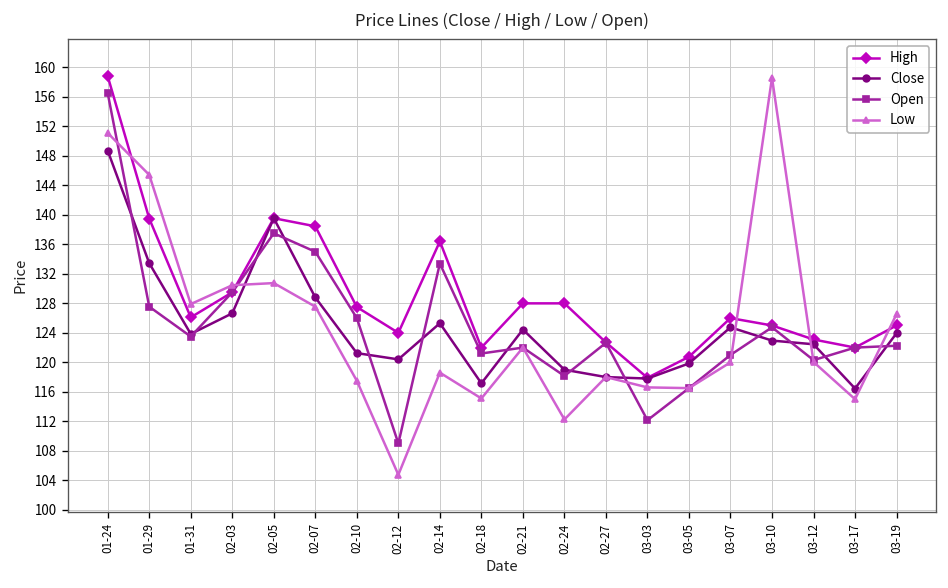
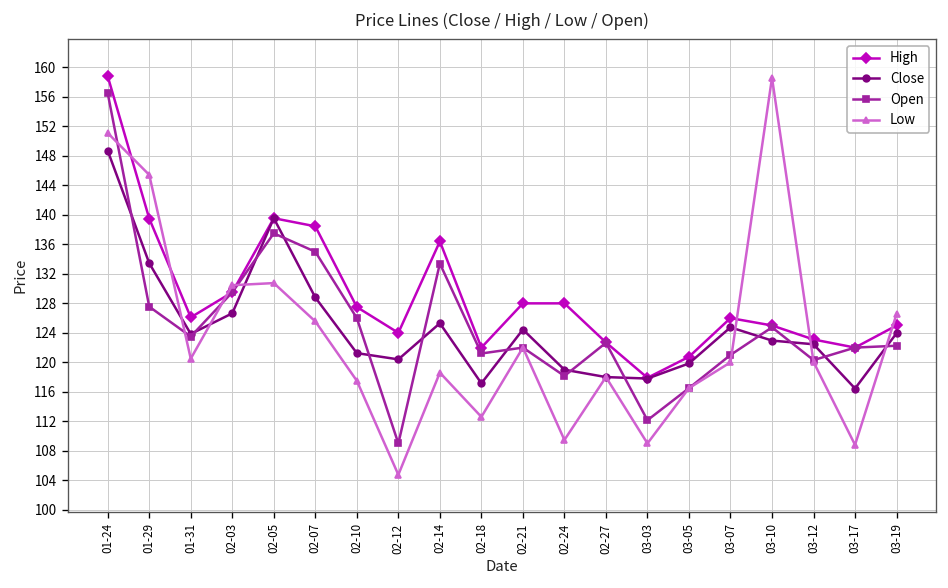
Low, 01-31: 128 -> 121
Low, 02-07: 128 -> 126
Low, 02-18: 115 -> 113
Low, 02-24: 112 -> 109
Low, 03-03: 117 -> 109
Low, 03-17: 115 -> 109
